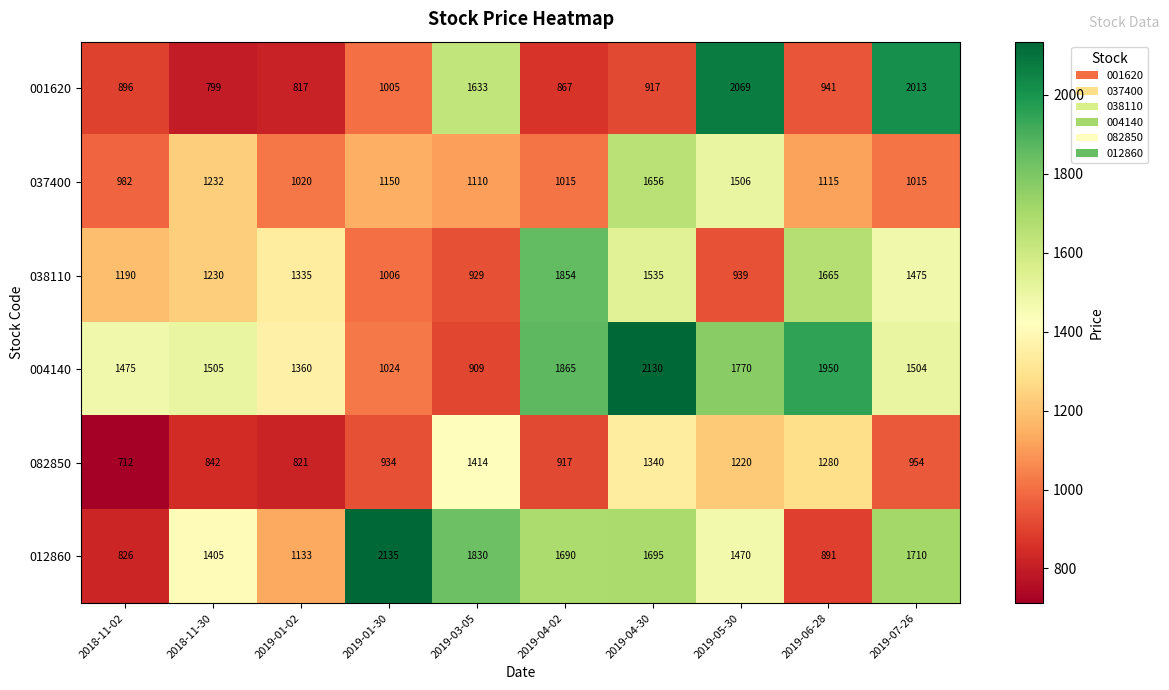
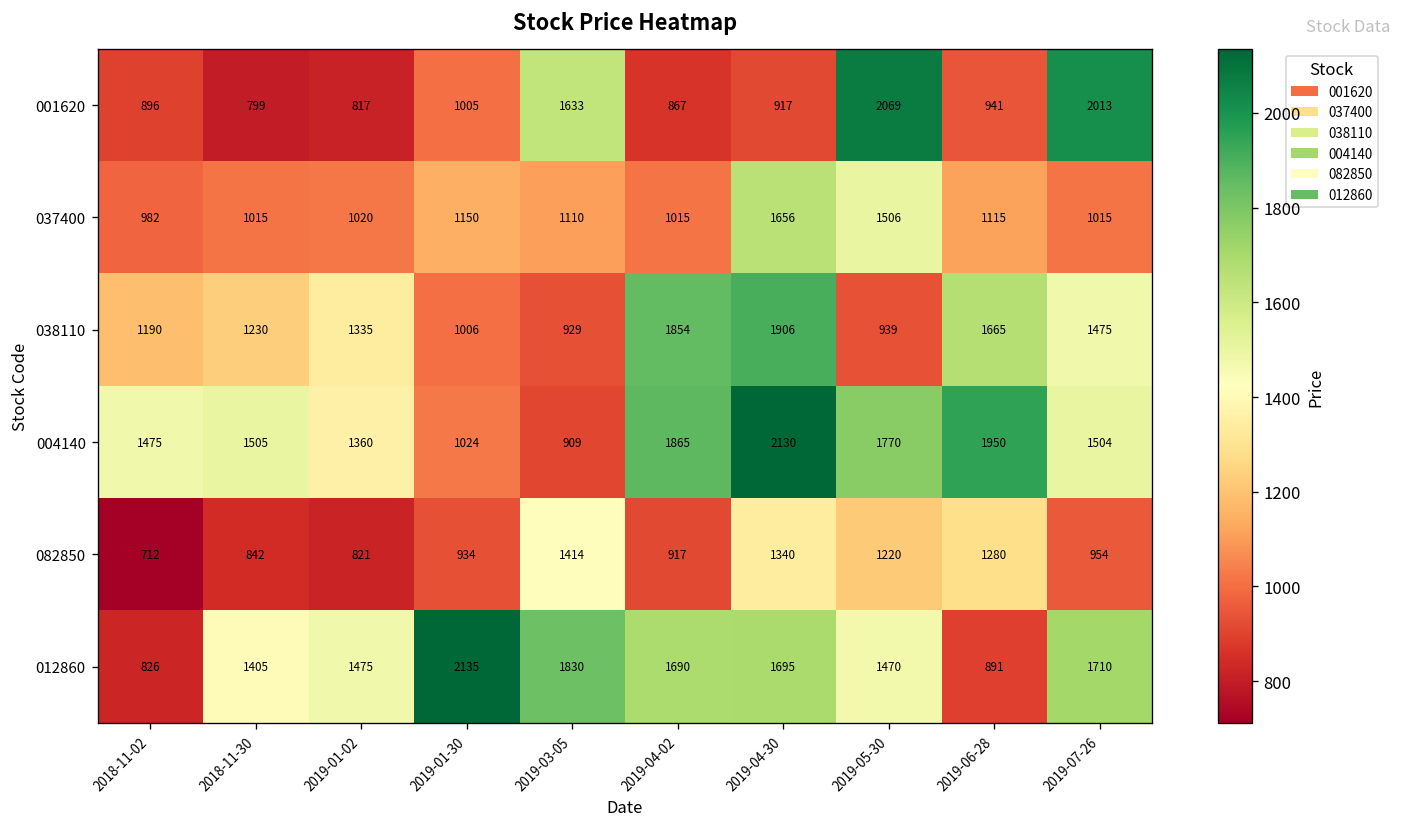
037400, 2018-11-30: 1232 -> 1015
038110, 2019-04-30: 1535 -> 1906
012860, 2019-01-02: 1133 -> 1475
